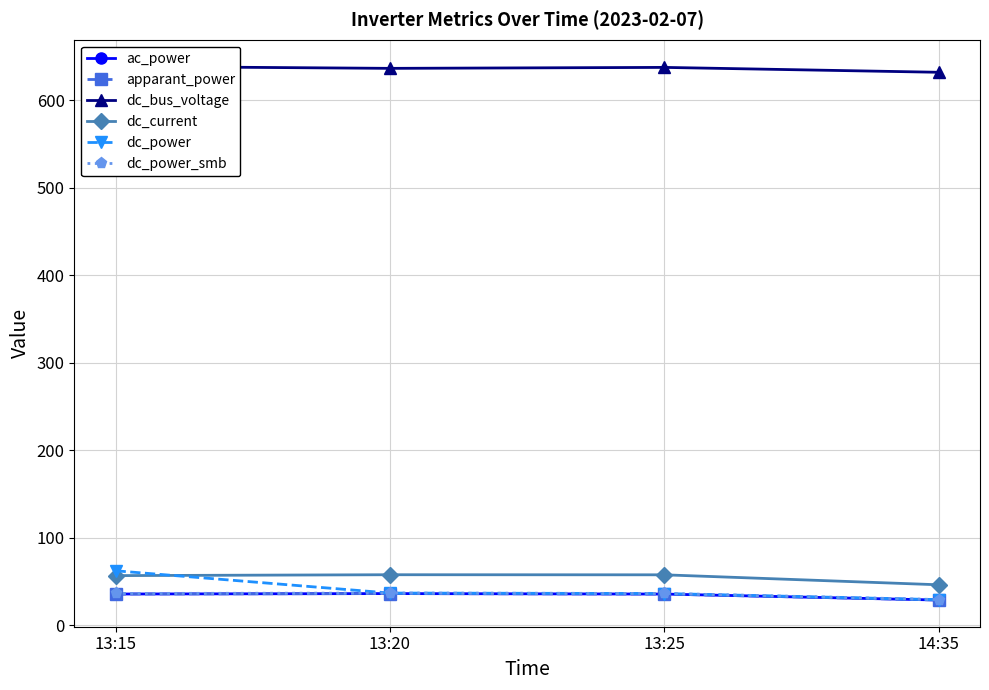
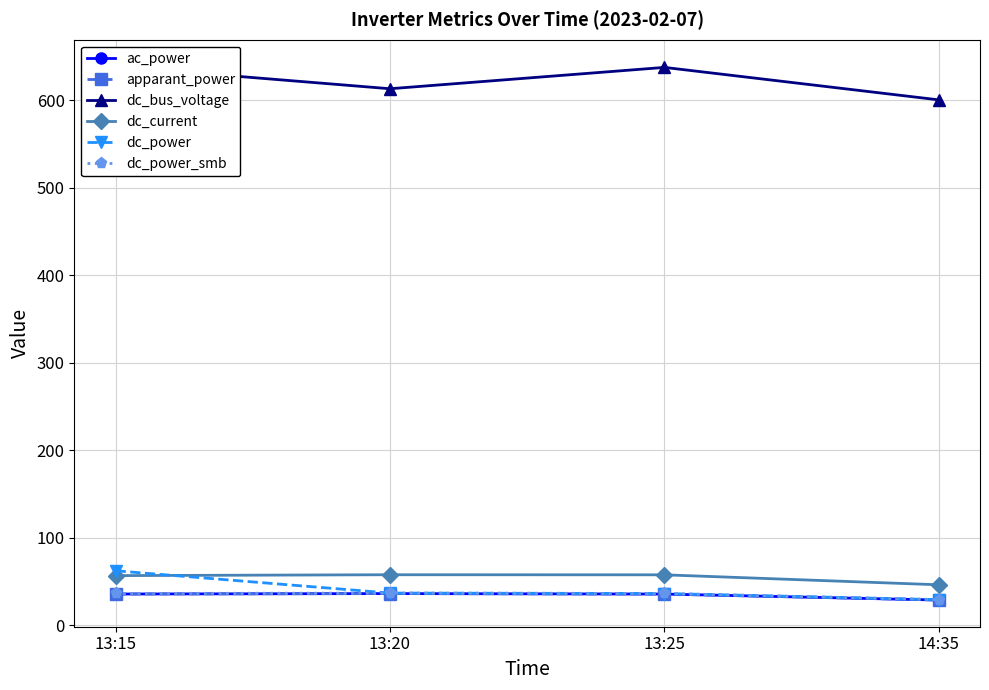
dc_bus_voltage, 13:20: 640 -> 610
dc_bus_voltage, 14:35: 630 -> 600
